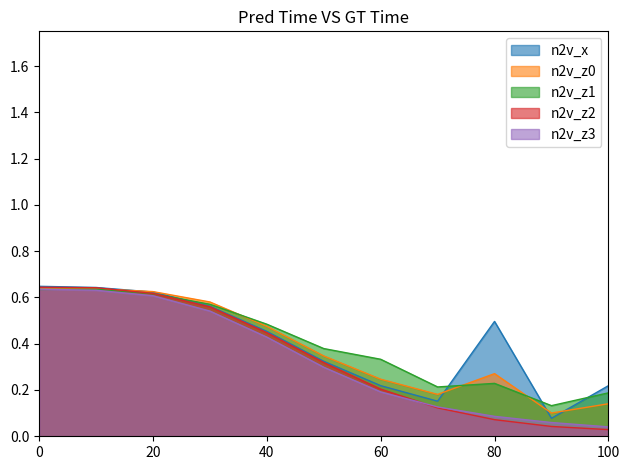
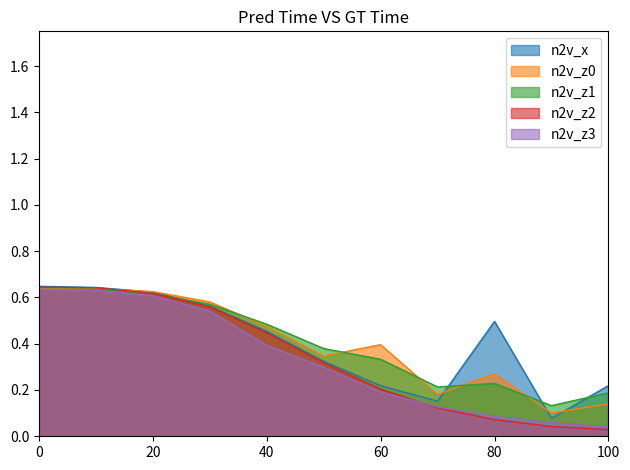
n2v_z3, 40: 0.43 -> 0.39
n2v_z0, 60: 0.25 -> 0.40
